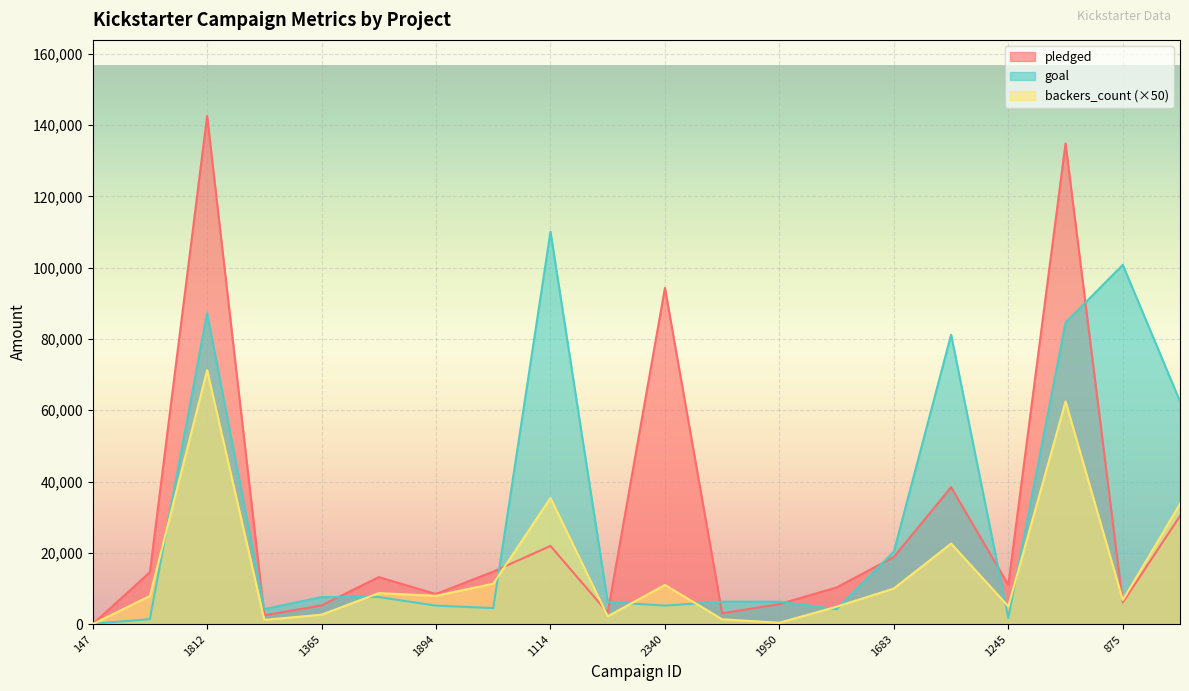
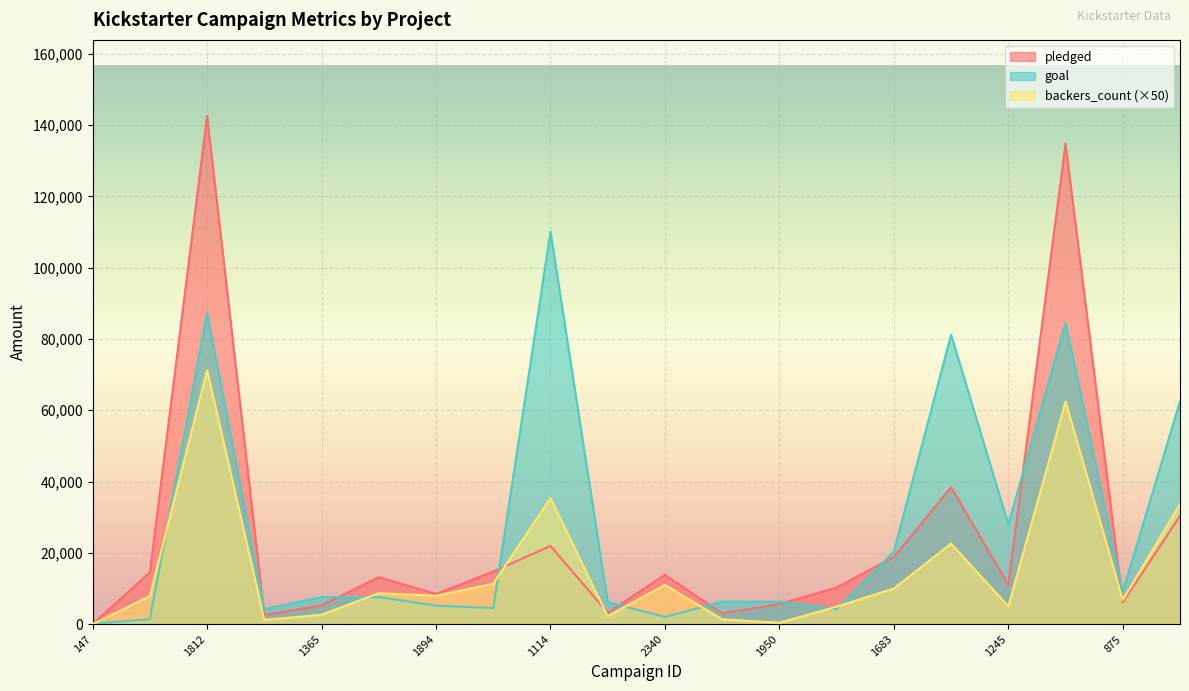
pledged, 2340: 94,000 -> 14,000
goal, 2340: 5,000 -> 2,000
goal, 1245: 2,000 -> 28,000
goal, 875: 101,000 -> 9,000
